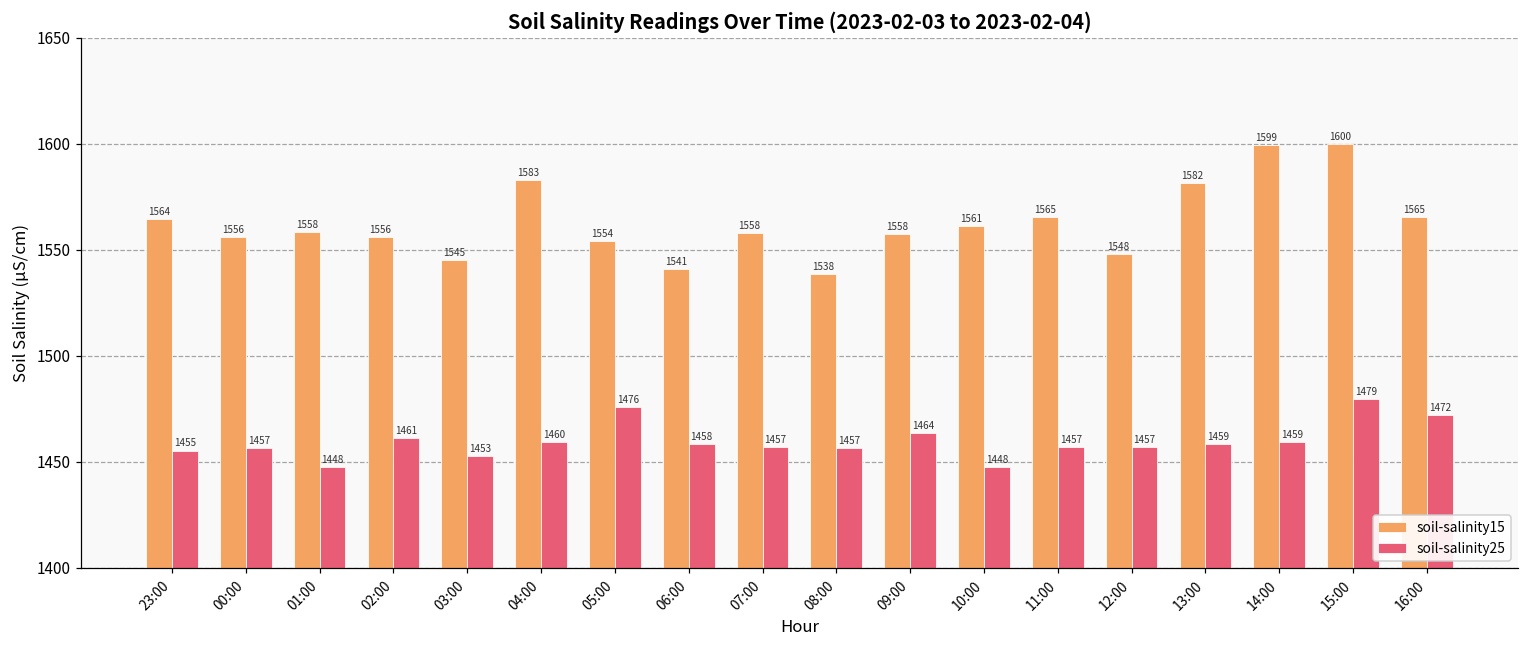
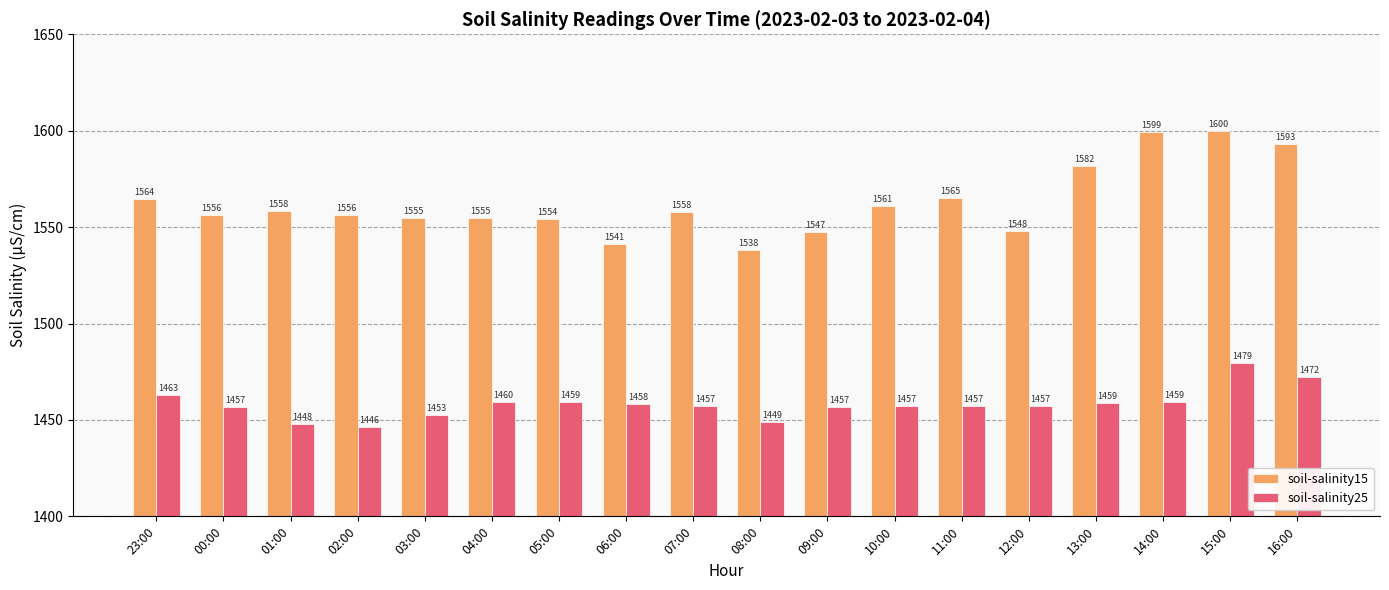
soil-salinity25, 23:00: 1455 -> 1463
soil-salinity25, 02:00: 1461 -> 1446
soil-salinity15, 03:00: 1545 -> 1555
soil-salinity15, 04:00: 1583 -> 1555
soil-salinity25, 05:00: 1476 -> 1459
soil-salinity25, 08:00: 1457 -> 1449
soil-salinity15, 09:00: 1558 -> 1547
soil-salinity25, 09:00: 1464 -> 1457
soil-salinity25, 10:00: 1448 -> 1457
soil-salinity15, 16:00: 1565 -> 1593
